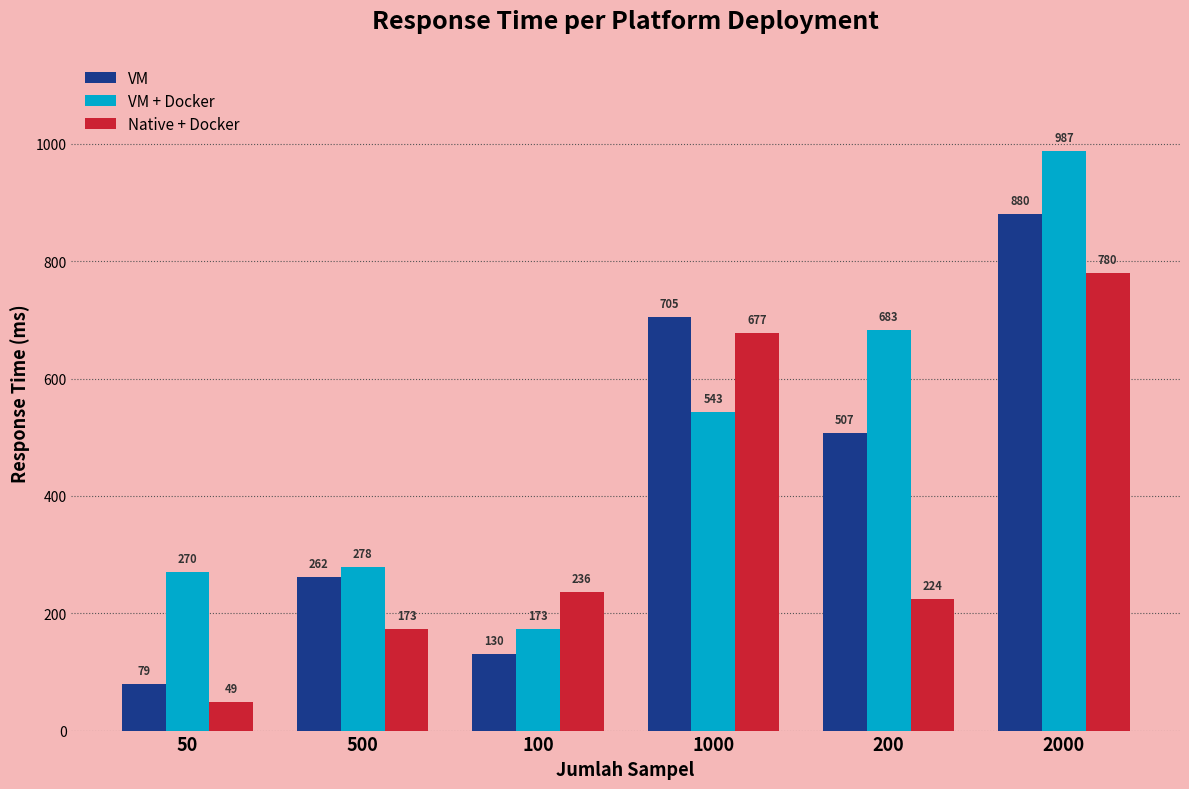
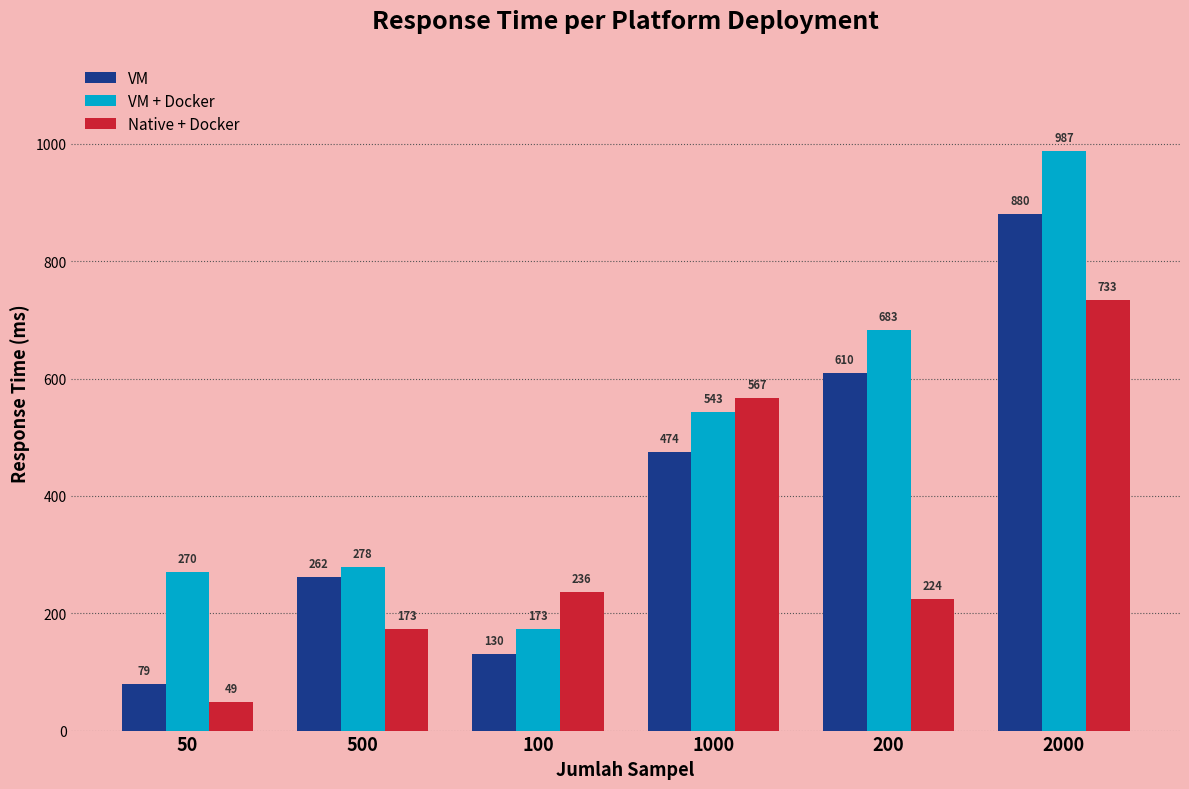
VM, 1000: 705 -> 474
Native + Docker, 1000: 677 -> 567
VM, 200: 507 -> 610
Native + Docker, 2000: 780 -> 733
